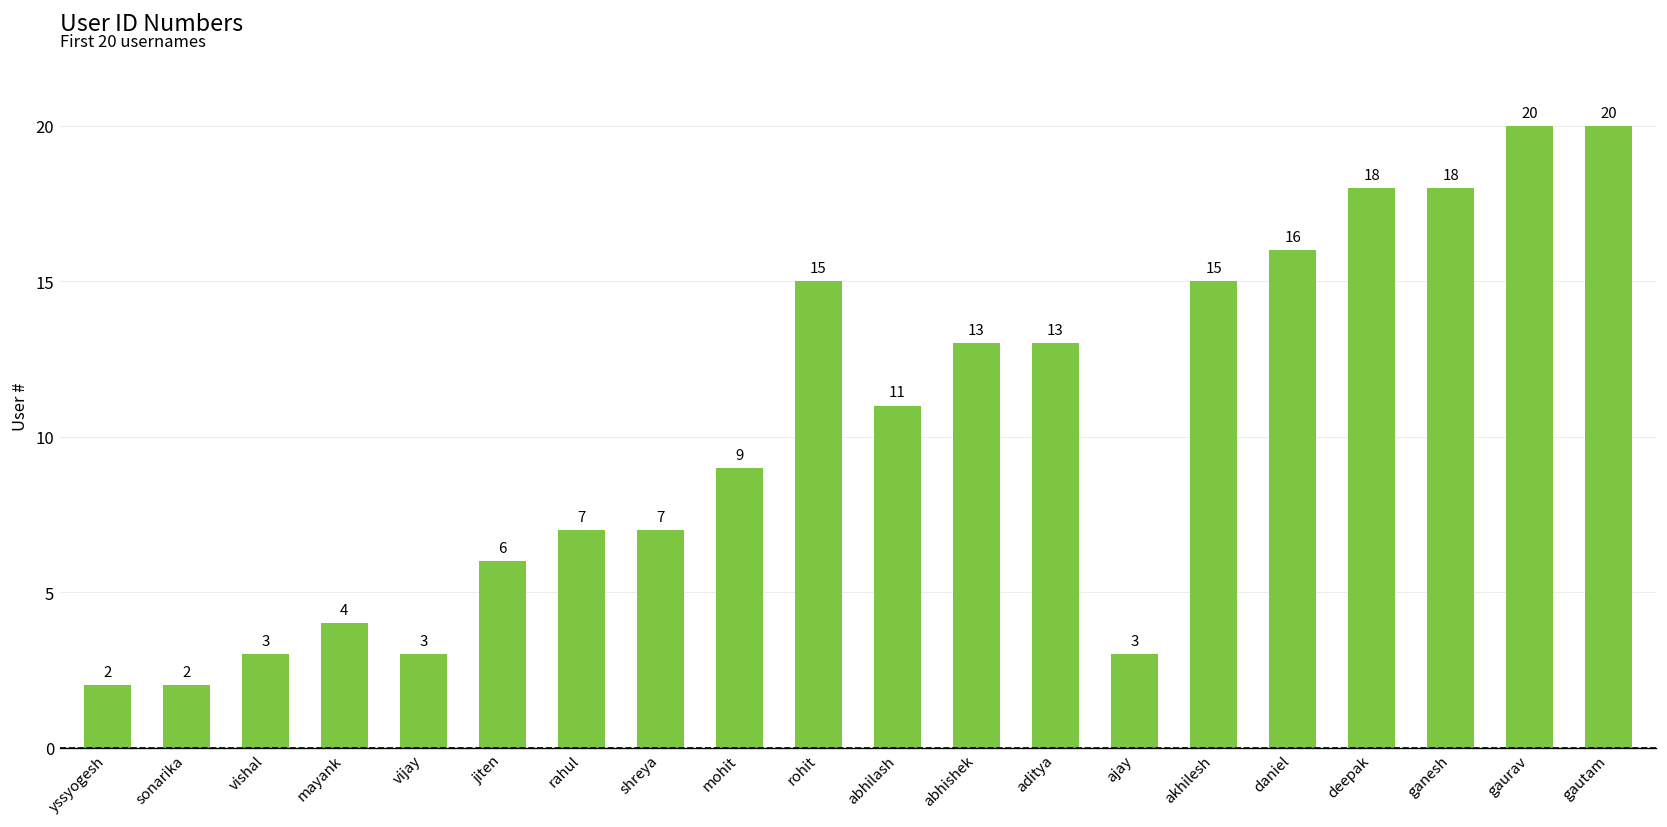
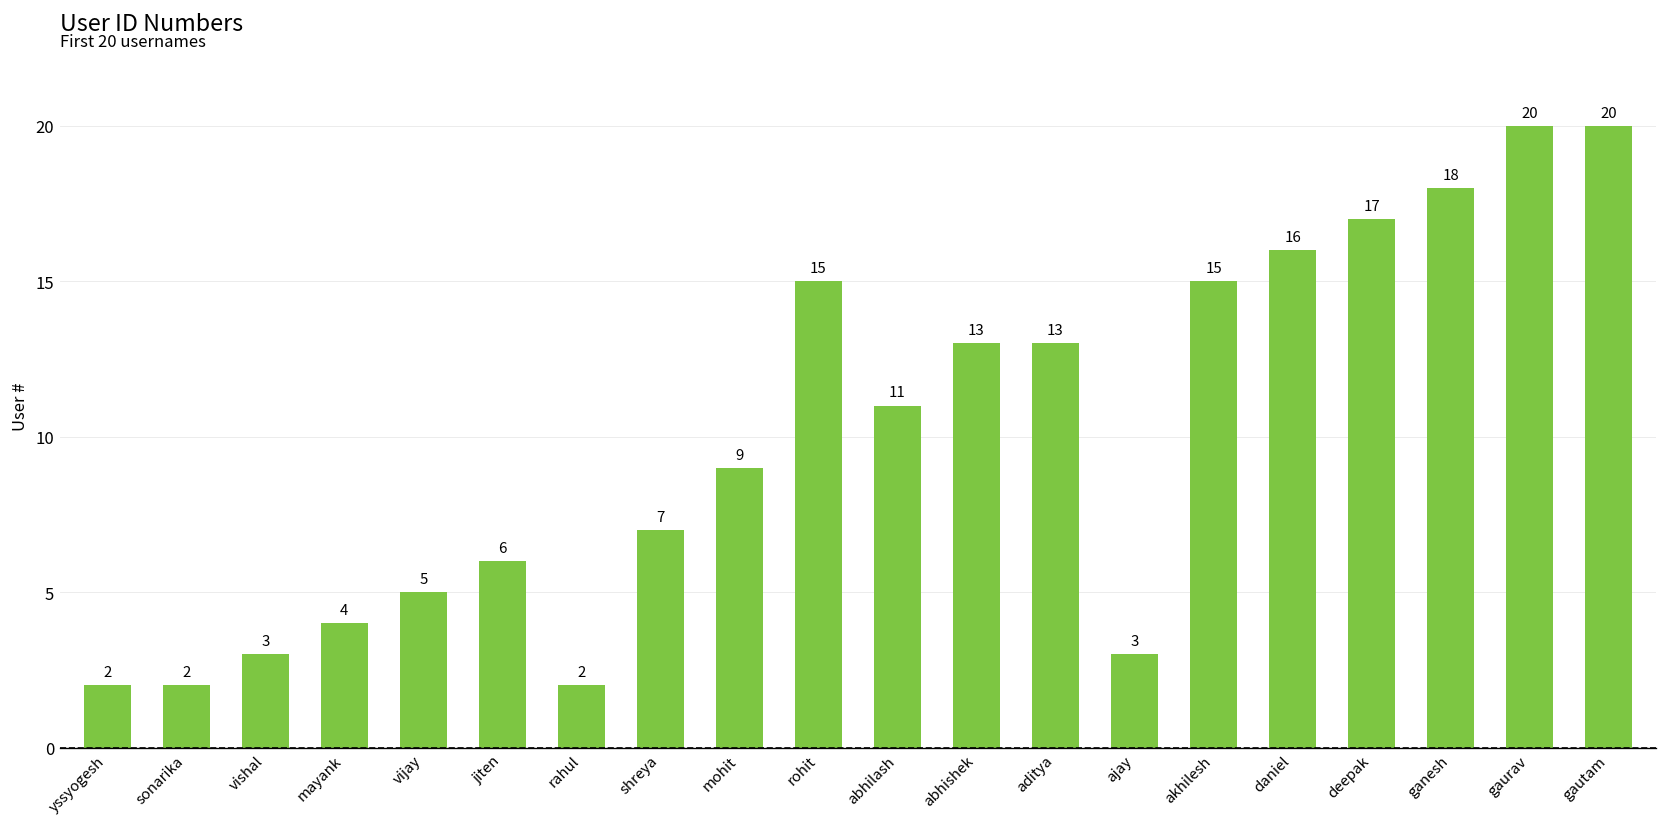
vijay: 3 -> 5
rahul: 7 -> 2
deepak: 18 -> 17
